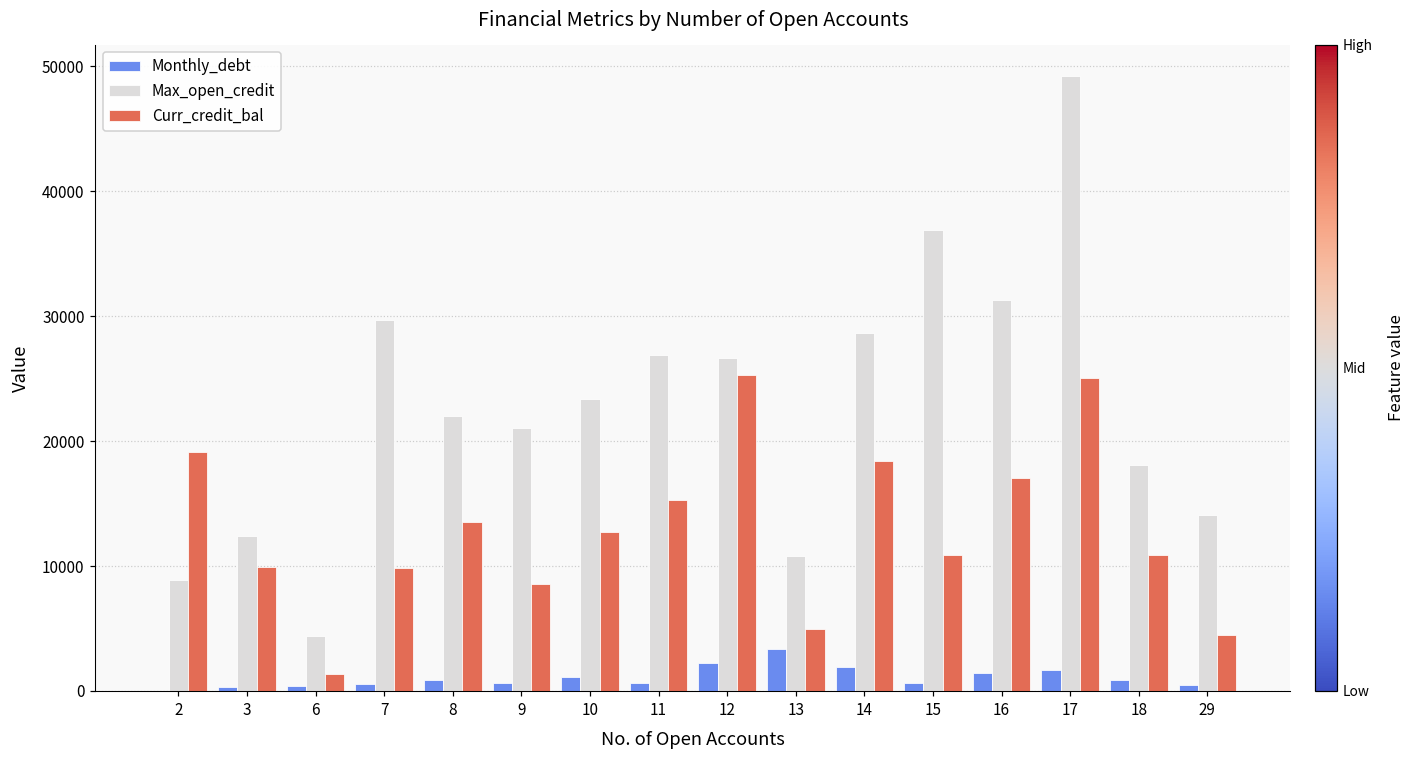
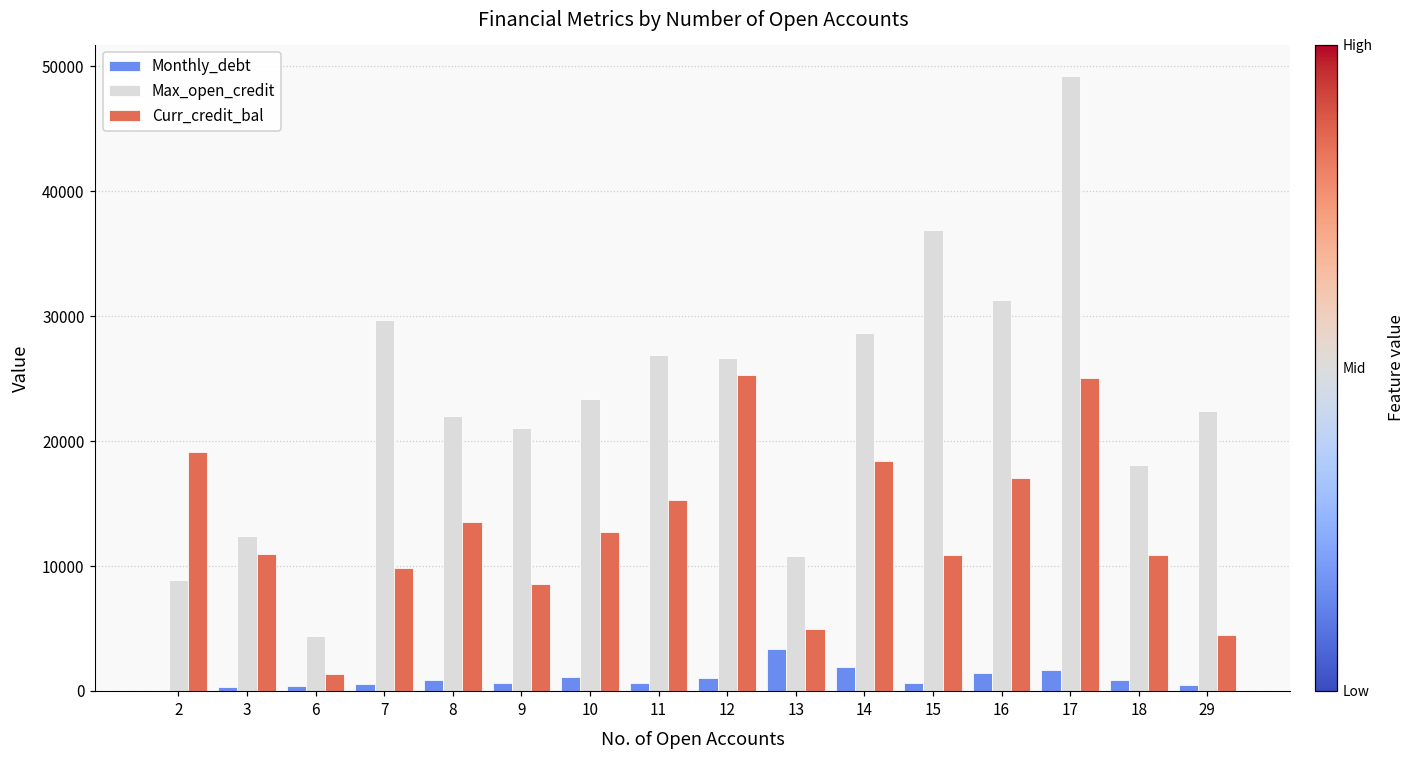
Curr_credit_bal, 3: 9900 -> 11000
Monthly_debt, 12: 2200 -> 1000
Max_open_credit, 29: 14100 -> 22400
